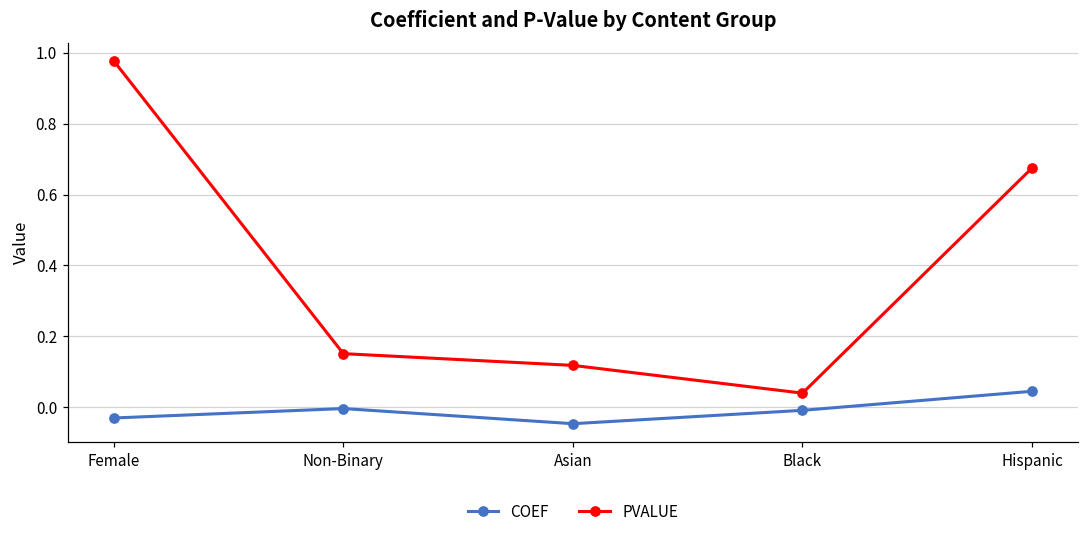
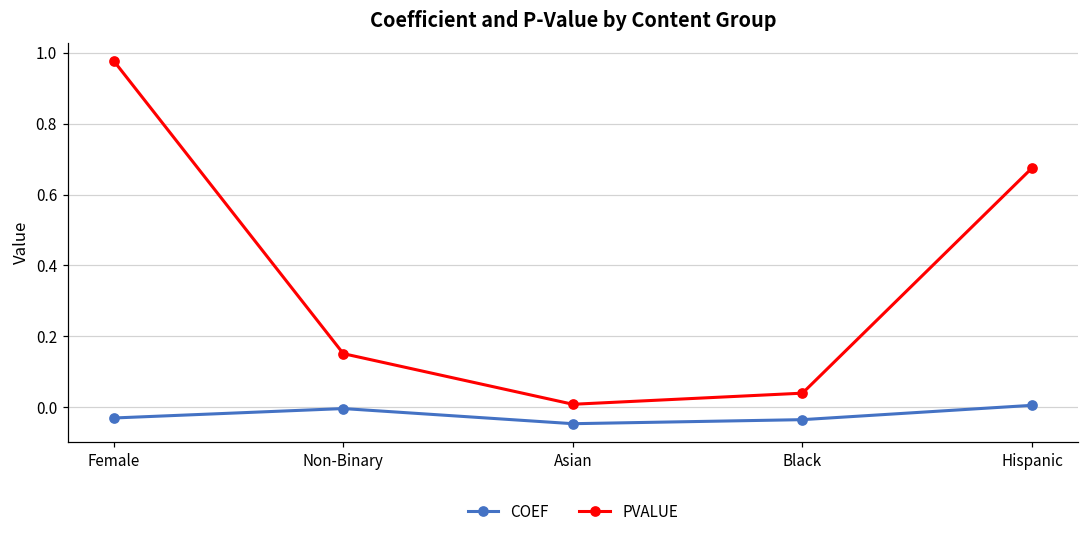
PVALUE, Asian: 0.12 -> 0.01
COEF, Black: -0.01 -> -0.03
COEF, Hispanic: 0.05 -> 0.01
